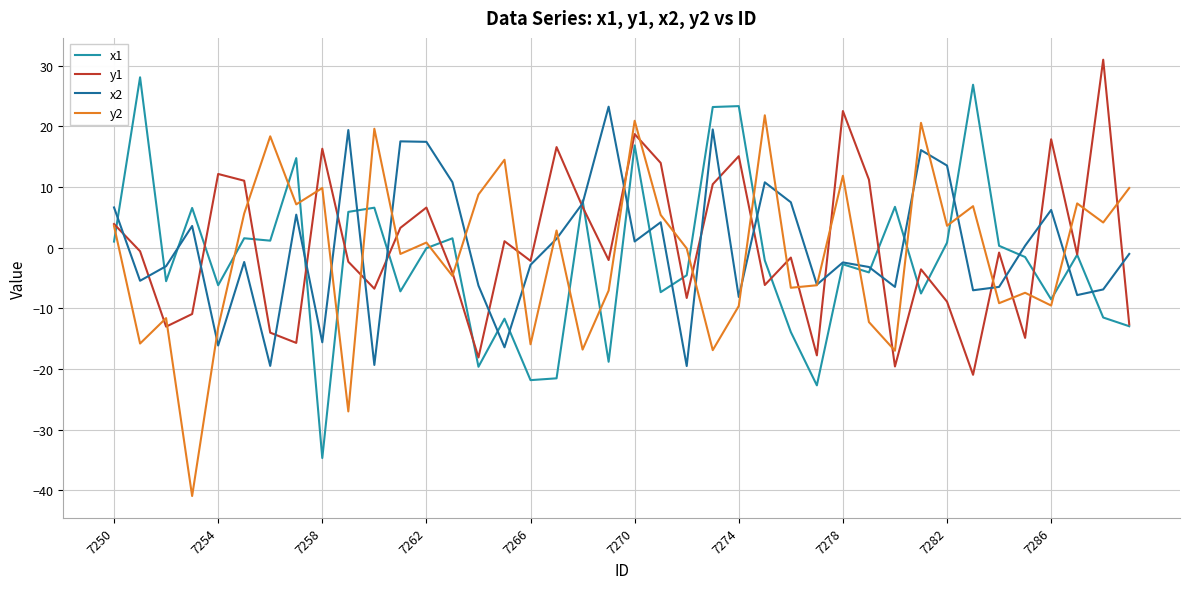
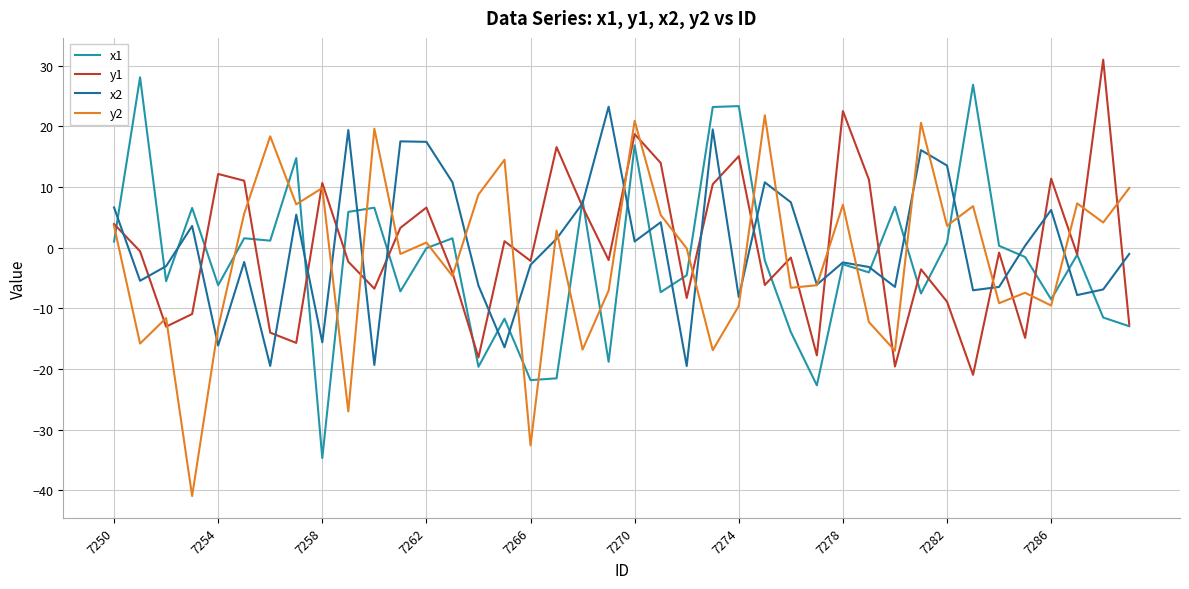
y1, 7258: 16 -> 11
y2, 7266: -16 -> -33
y2, 7278: 12 -> 7
y1, 7286: 18 -> 11
